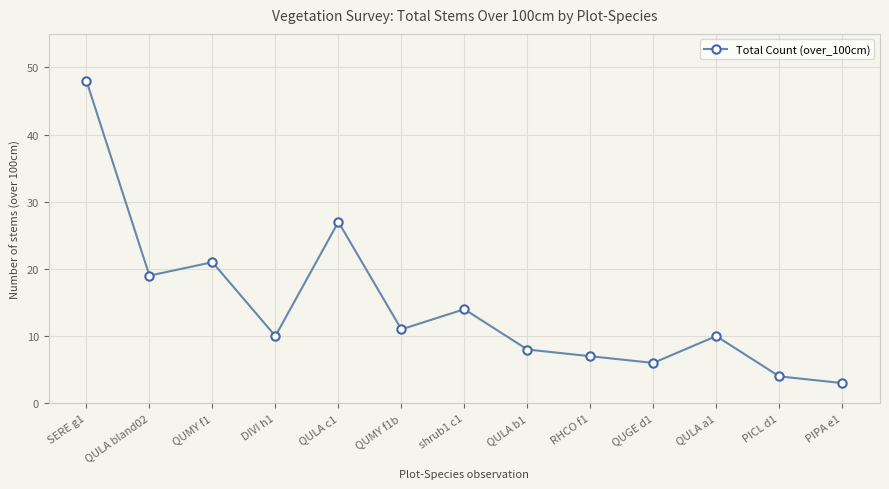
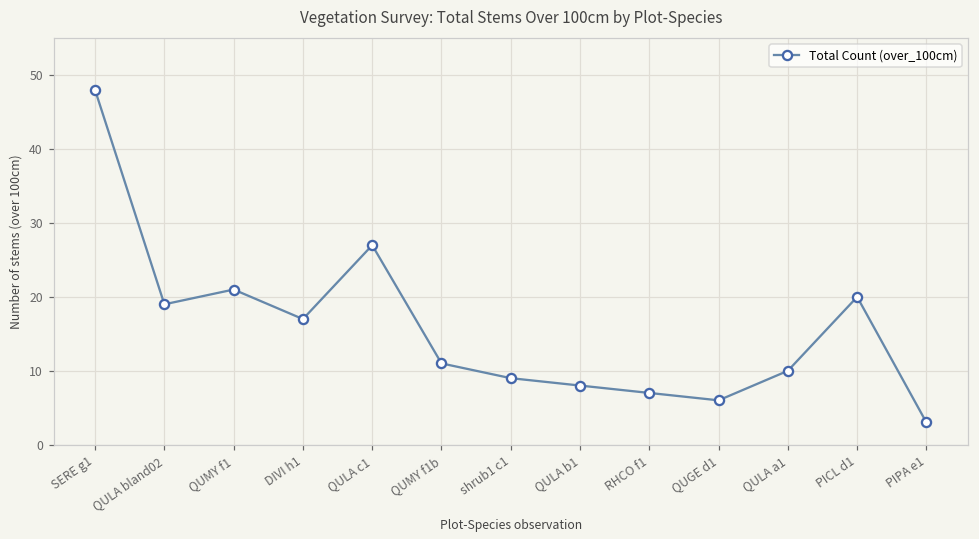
DIVI h1: 10 -> 17
shrub1 c1: 14 -> 9
PICL d1: 4 -> 20
